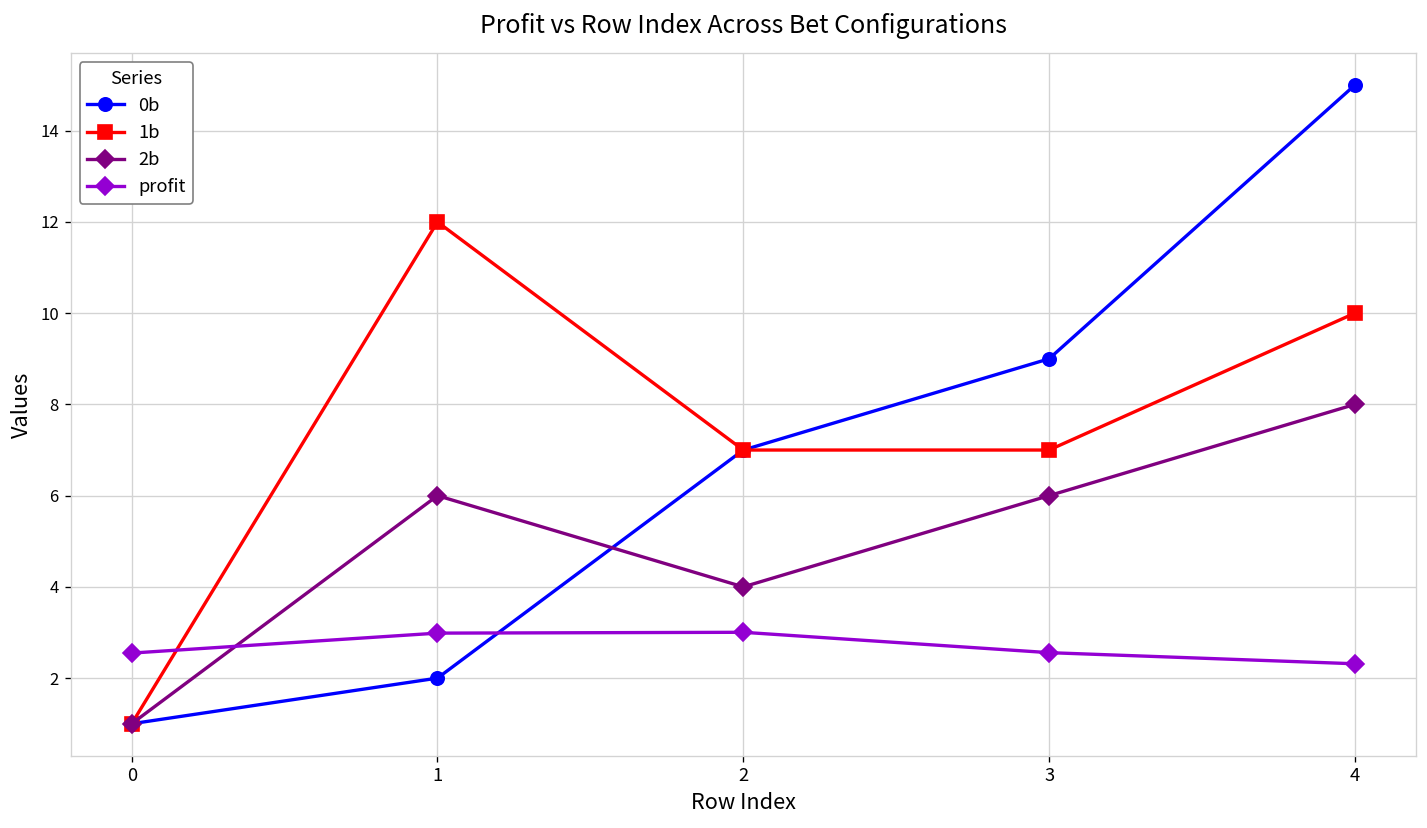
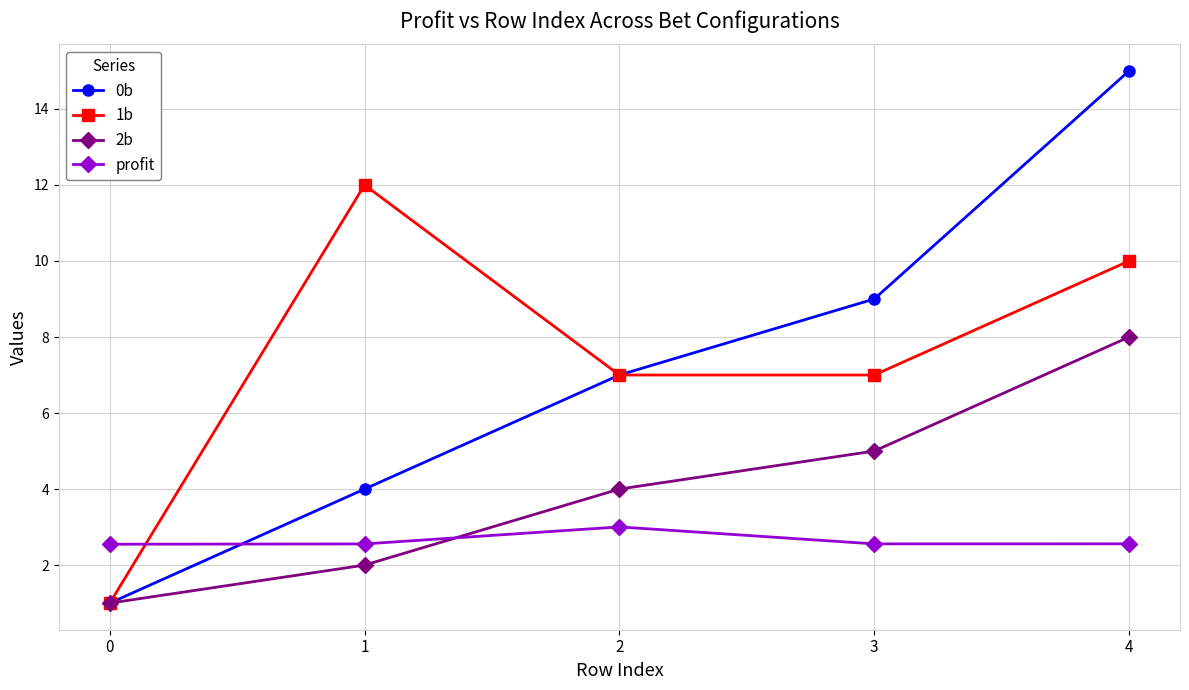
0b, 1: 2 -> 4
2b, 1: 6 -> 2
profit, 1: 3.0 -> 2.6
2b, 3: 6 -> 5
profit, 4: 2.3 -> 2.6
